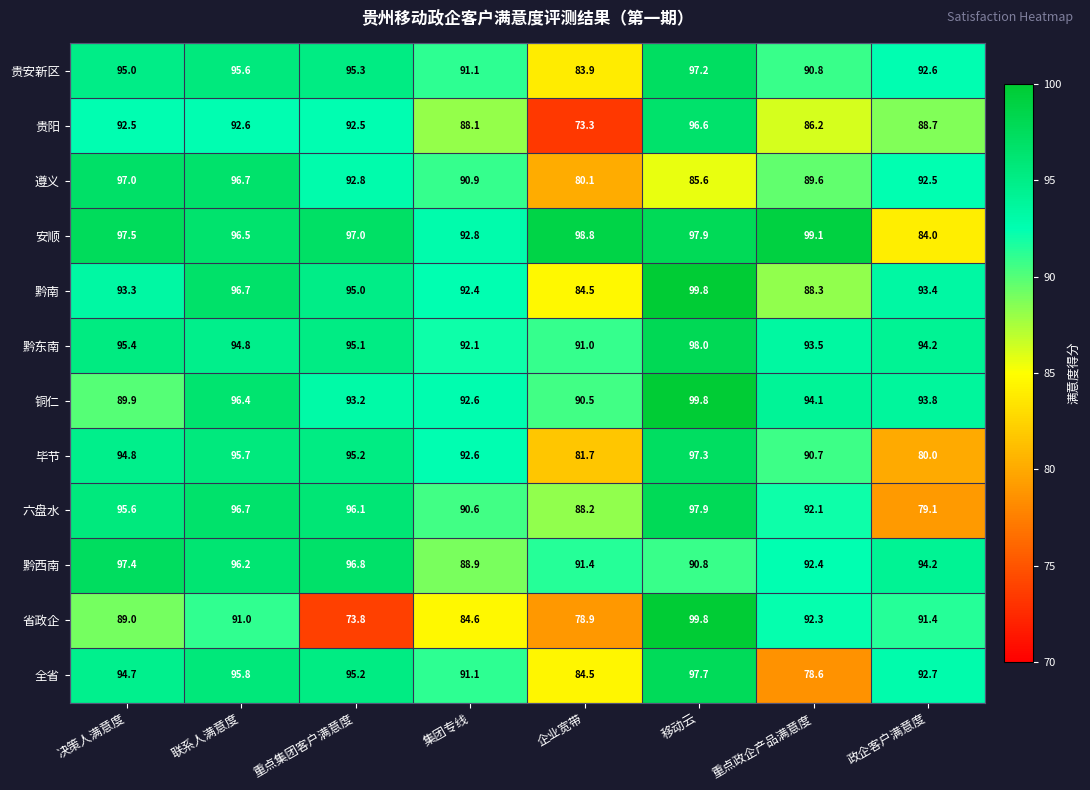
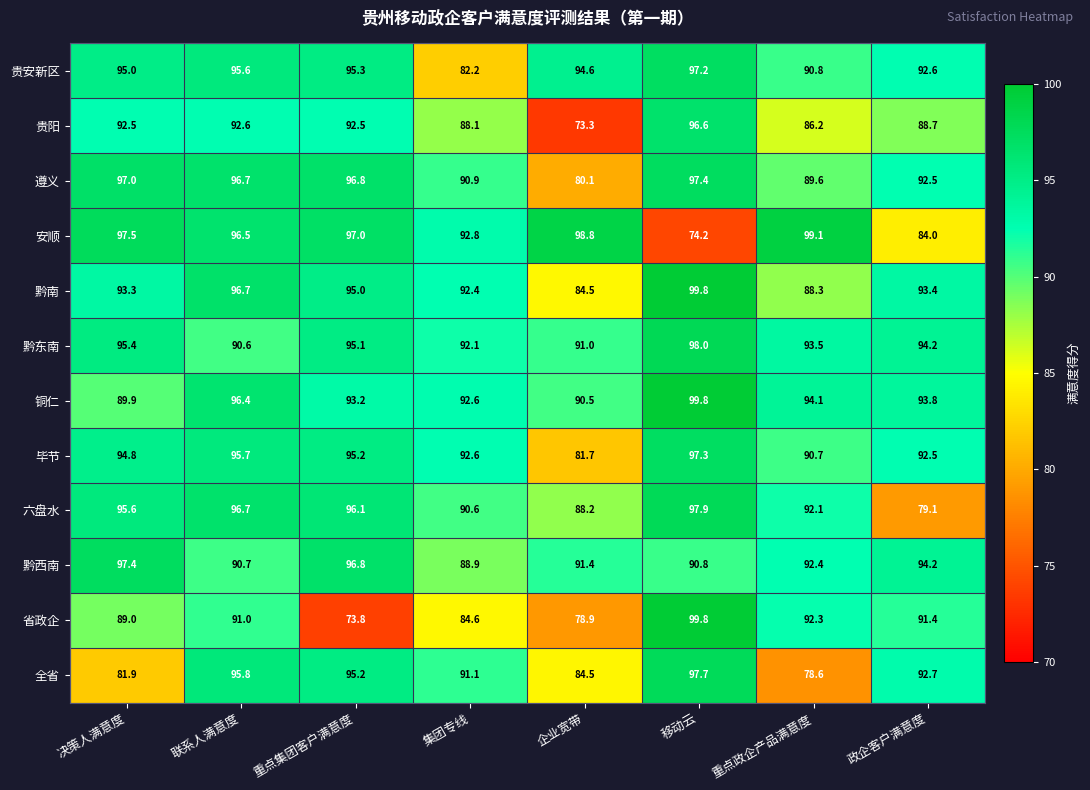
贵安新区, 集团专线: 91.1 -> 82.2
贵安新区, 企业宽带: 83.9 -> 94.6
遵义, 重点集团客户满意度: 92.8 -> 96.8
遵义, 移动云: 85.6 -> 97.4
安顺, 移动云: 97.9 -> 74.2
黔东南, 联系人满意度: 94.8 -> 90.6
毕节, 政企客户满意度: 80.0 -> 92.5
黔西南, 联系人满意度: 96.2 -> 90.7
全省, 决策人满意度: 94.7 -> 81.9
